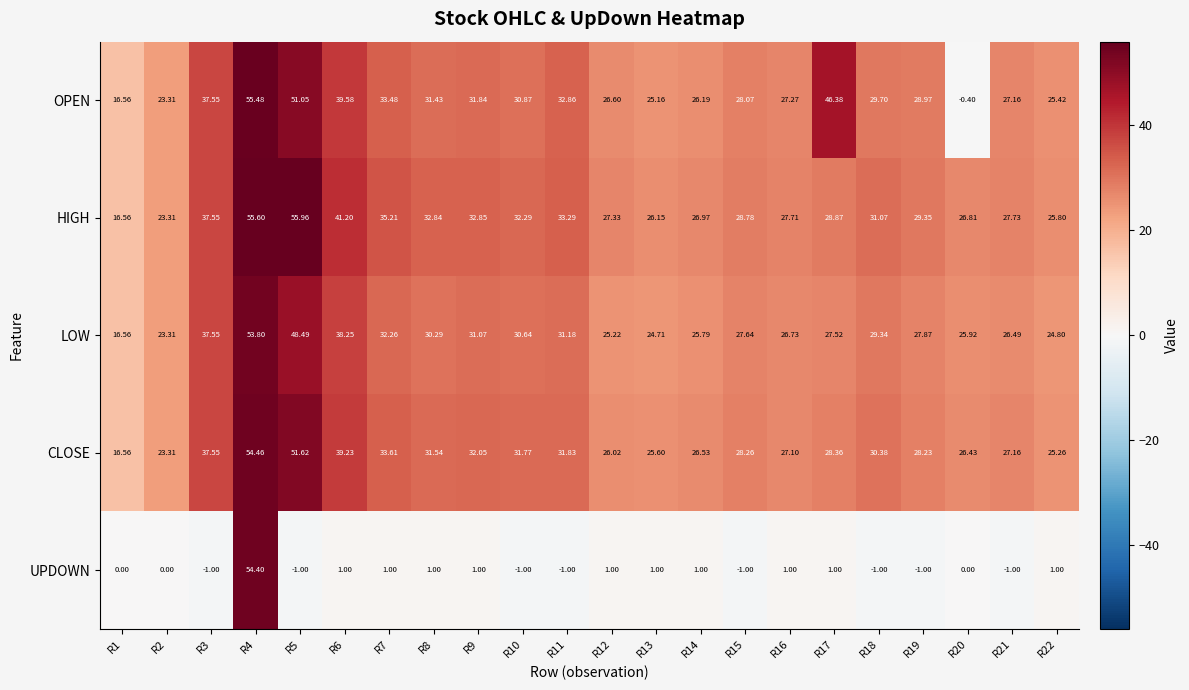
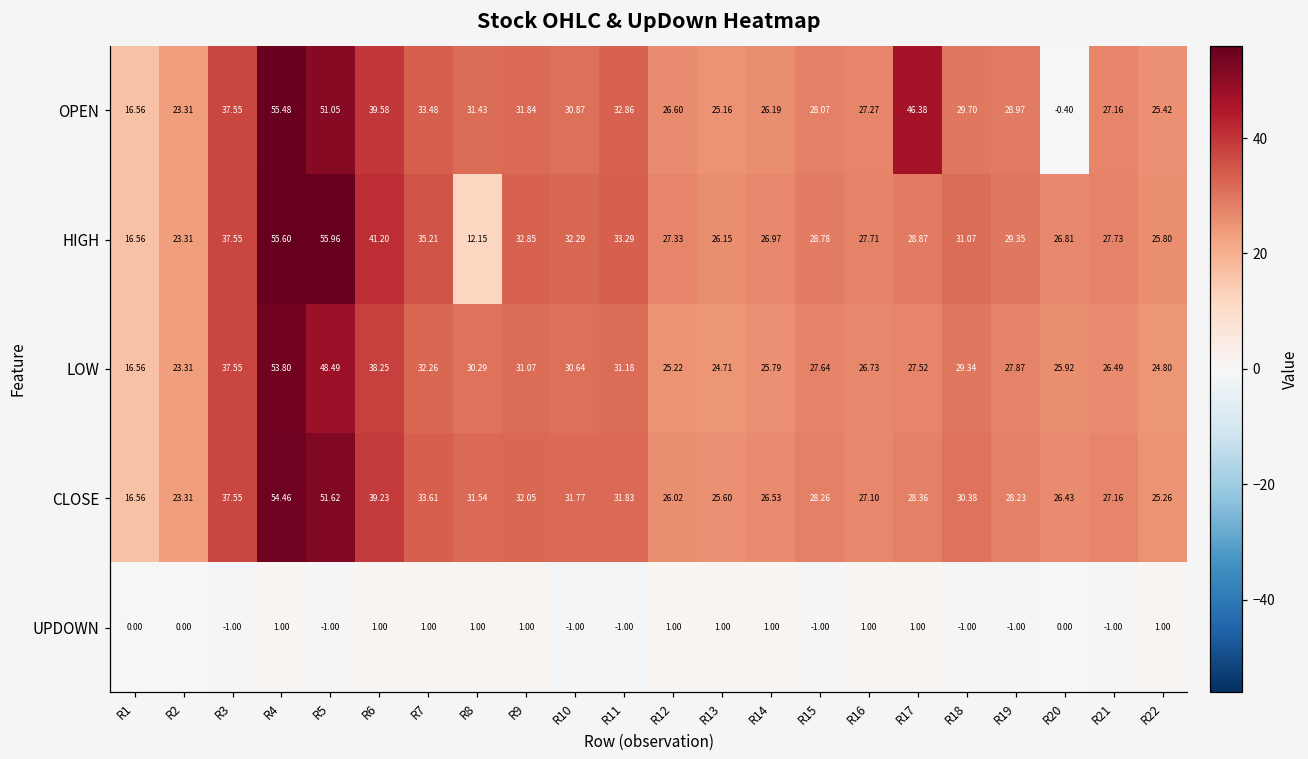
HIGH, R8: 32.84 -> 12.15
UPDOWN, R4: 54.40 -> 1.00
